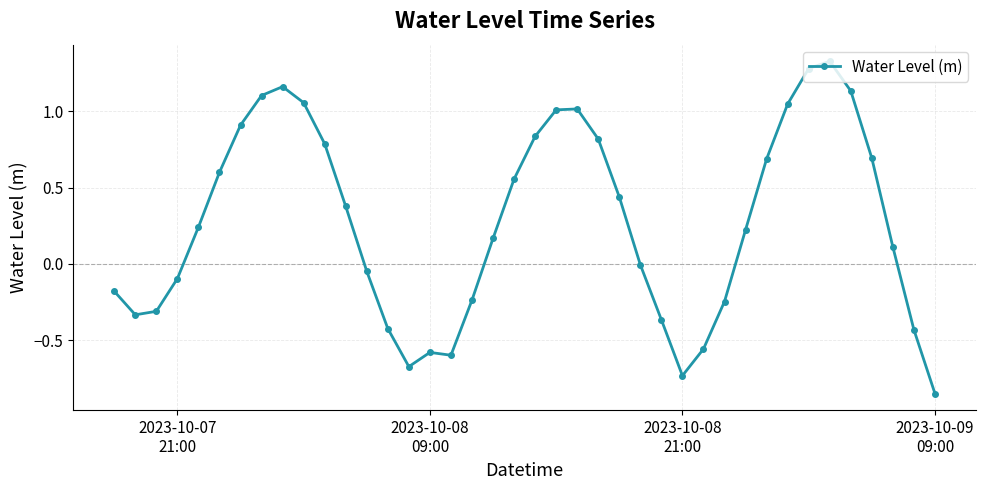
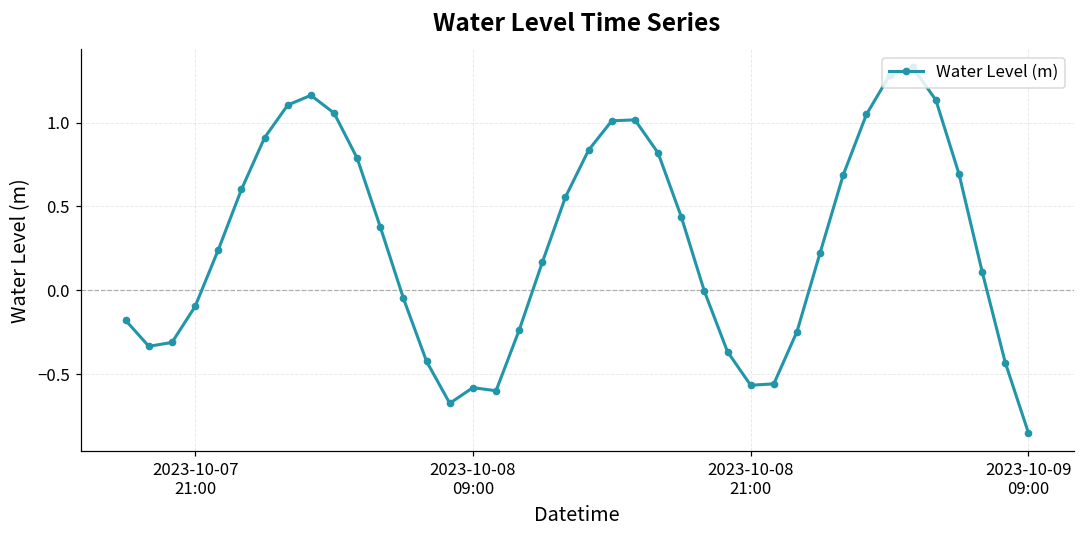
2023-10-08 21:00: -0.73 -> -0.57
